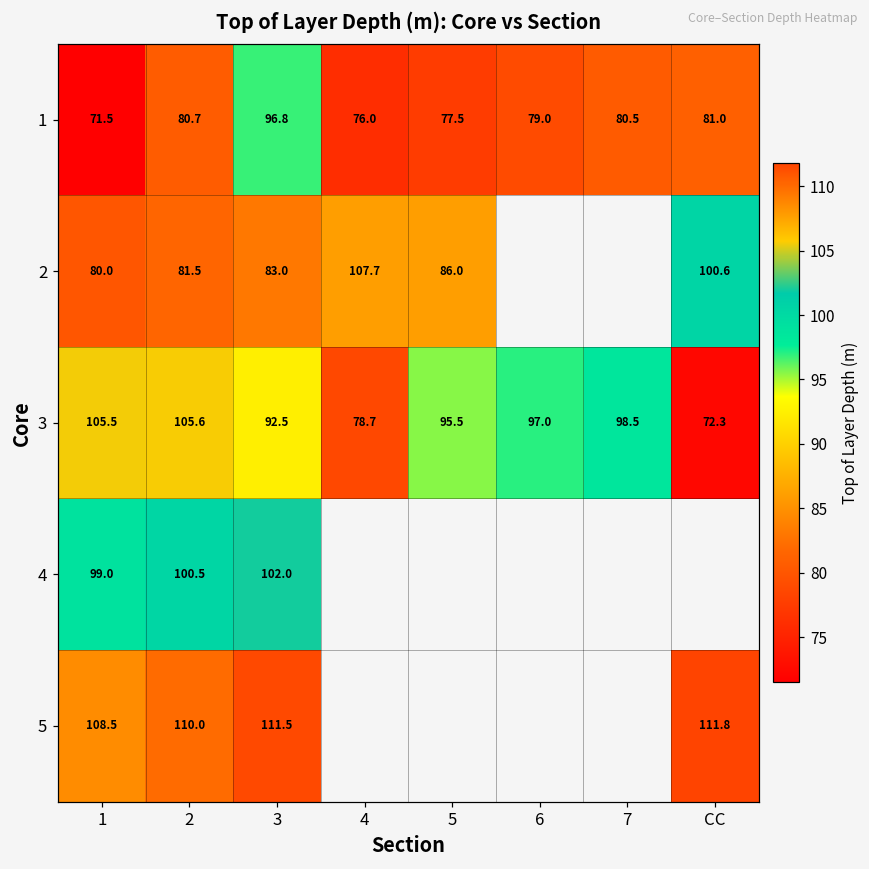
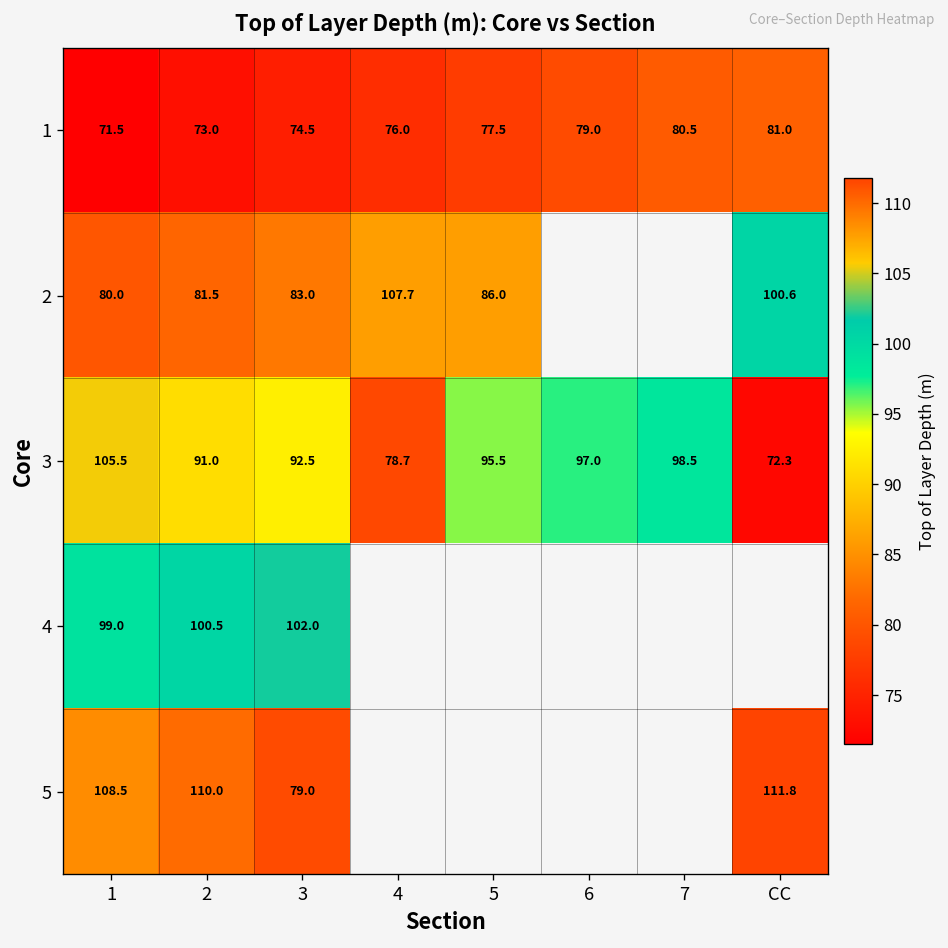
1, 2: 80.7 -> 73.0
1, 3: 96.8 -> 74.5
3, 2: 105.6 -> 91.0
5, 3: 111.5 -> 79.0
